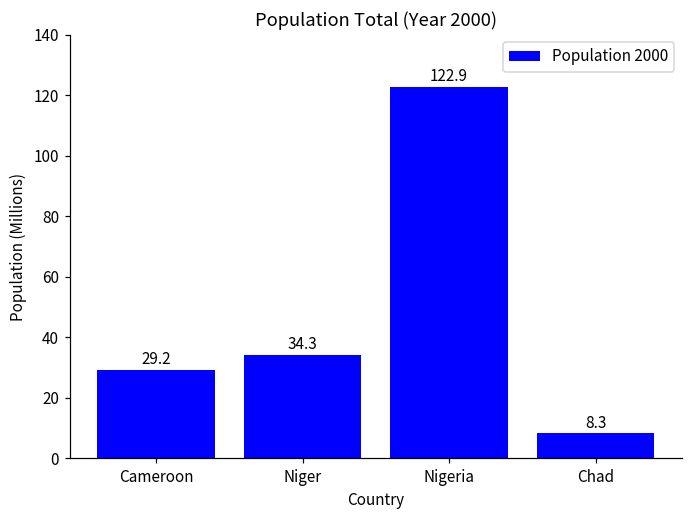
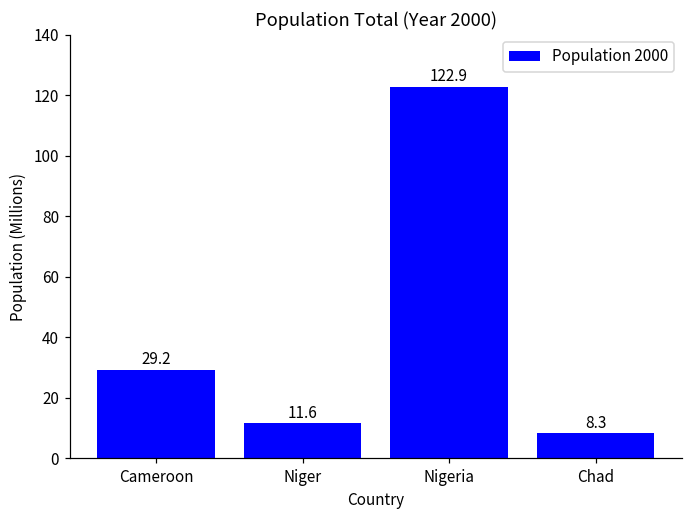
Niger: 34.3 -> 11.6
